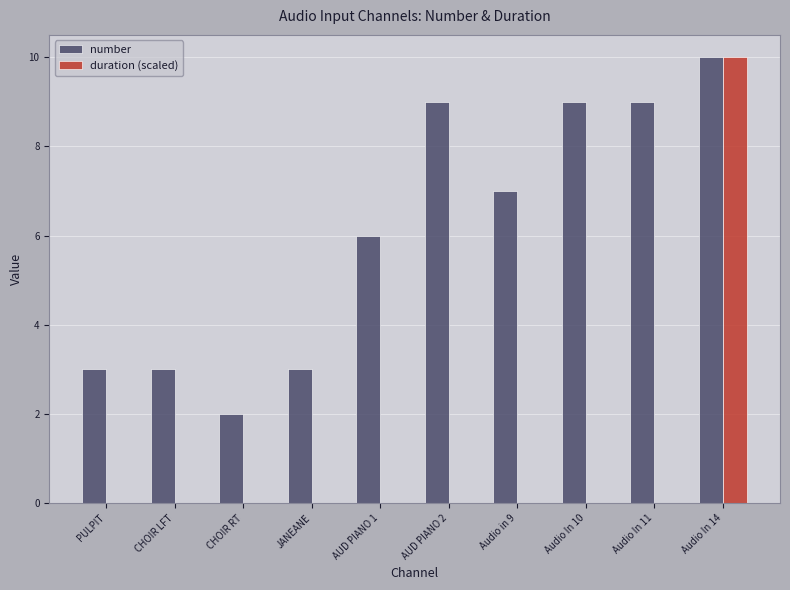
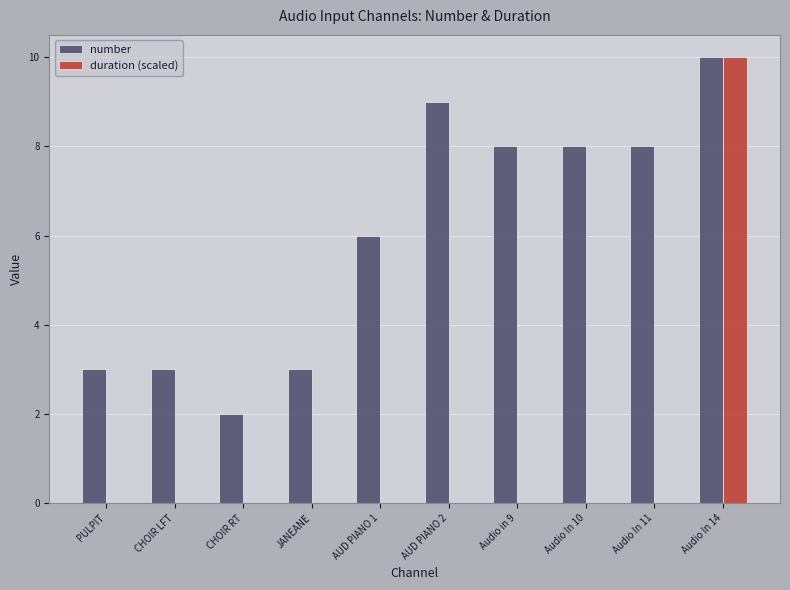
number, Audio in 9: 7 -> 8
number, Audio In 10: 9 -> 8
number, Audio In 11: 9 -> 8
